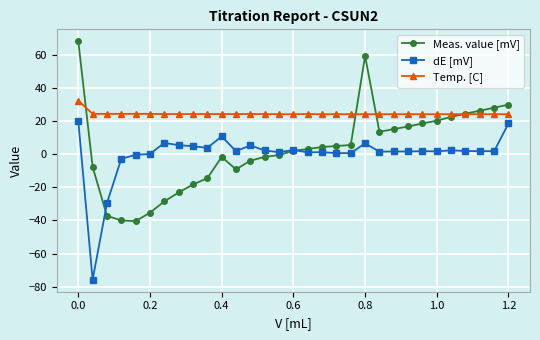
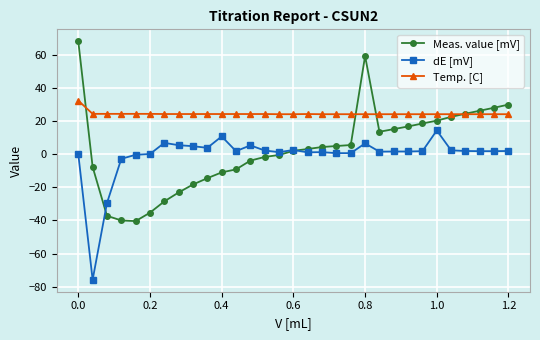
dE [mV], 0.0: 20 -> 0
Meas. value [mV], 0.4: -2 -> -11
dE [mV], 1.0: 2 -> 14
dE [mV], 1.2: 19 -> 2
